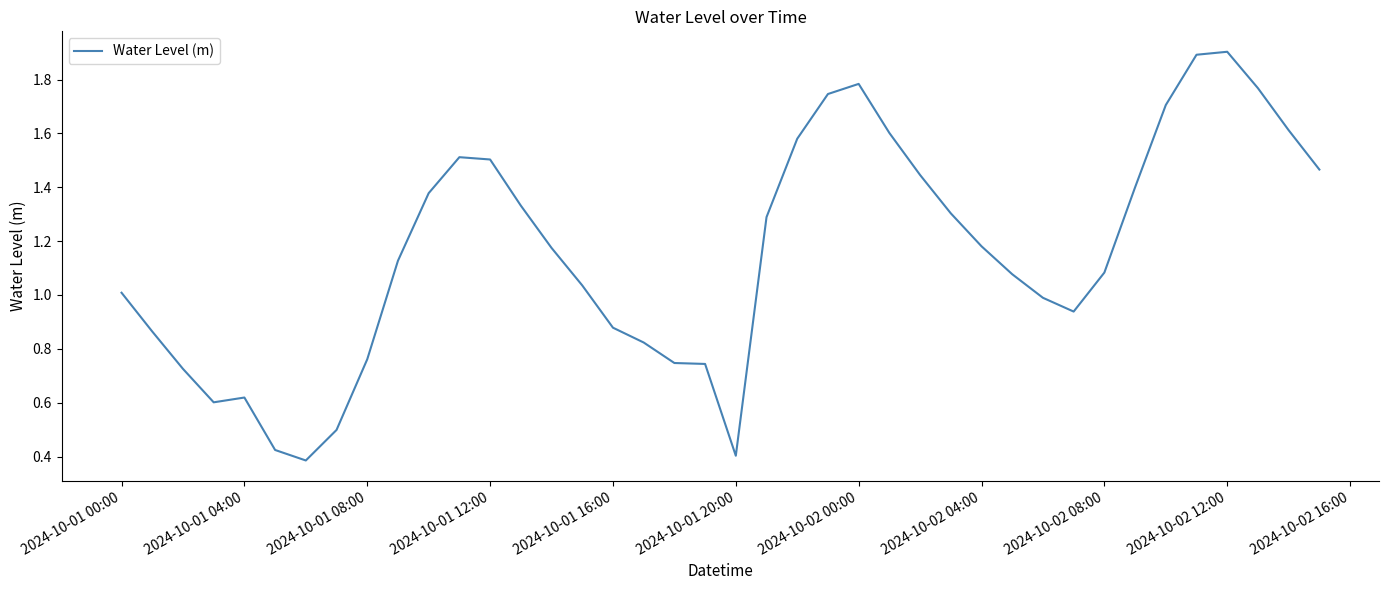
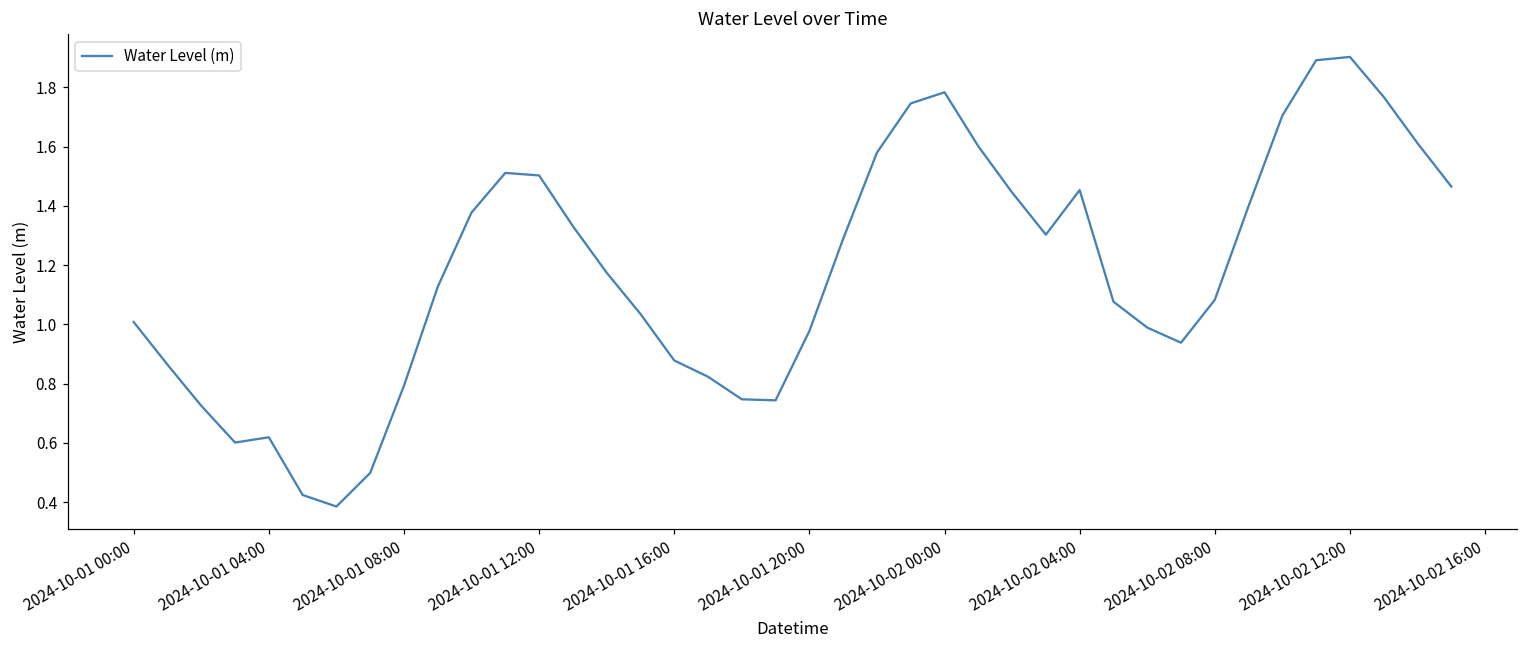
2024-10-01 08:00: 0.76 -> 0.79
2024-10-01 20:00: 0.40 -> 0.98
2024-10-02 04:00: 1.18 -> 1.45
